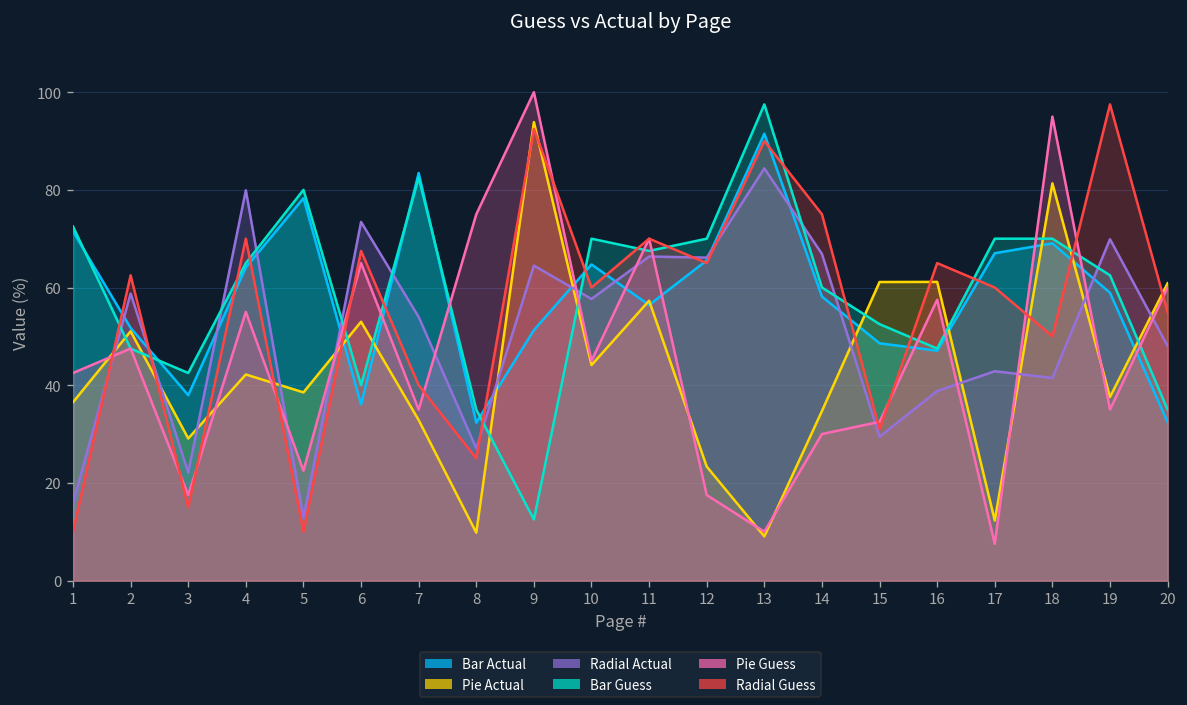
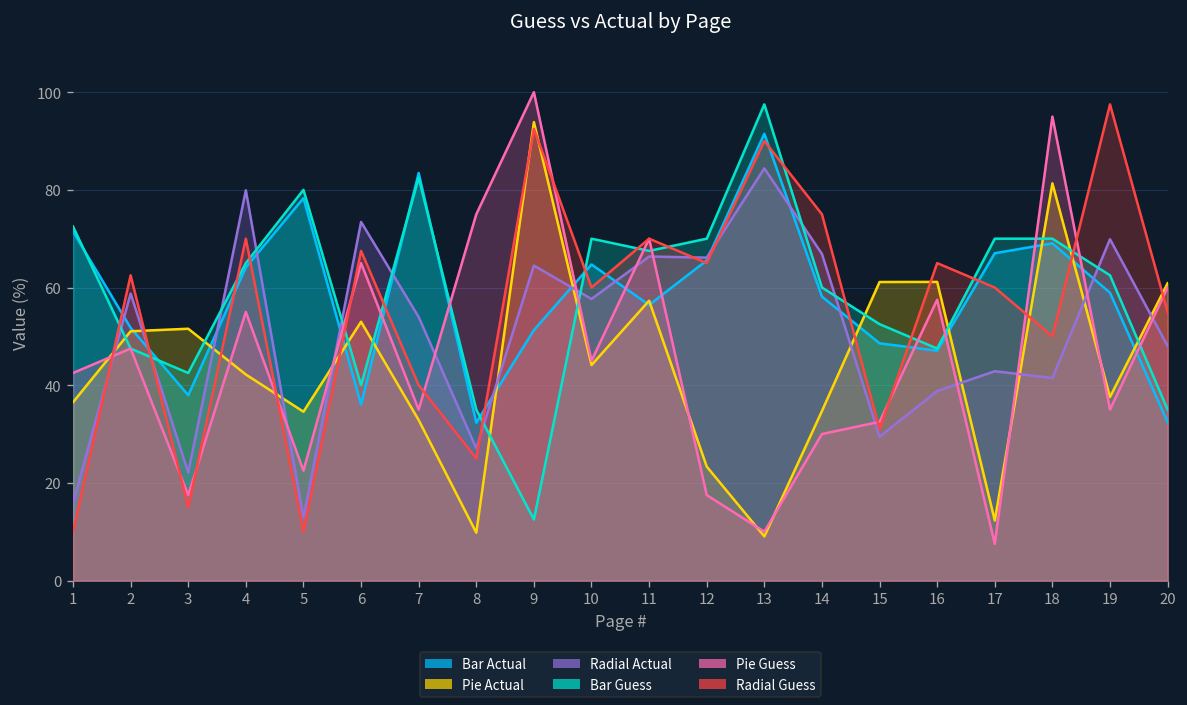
Pie Actual, 3: 29 -> 52
Pie Actual, 5: 39 -> 35
